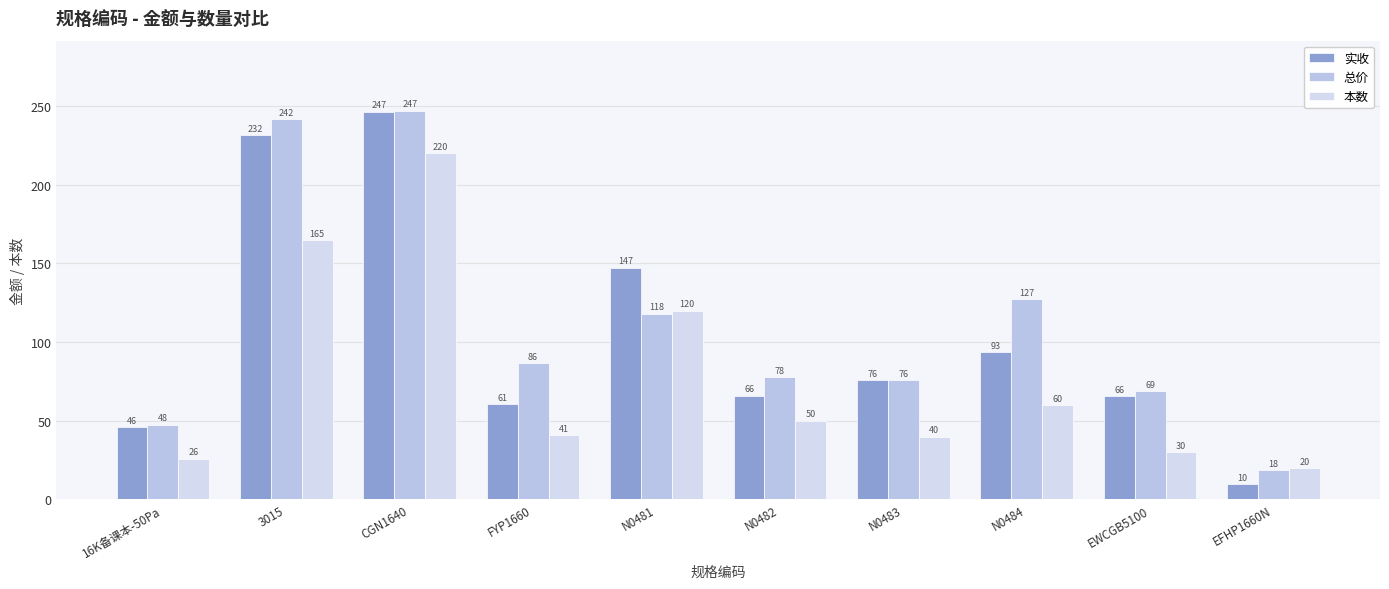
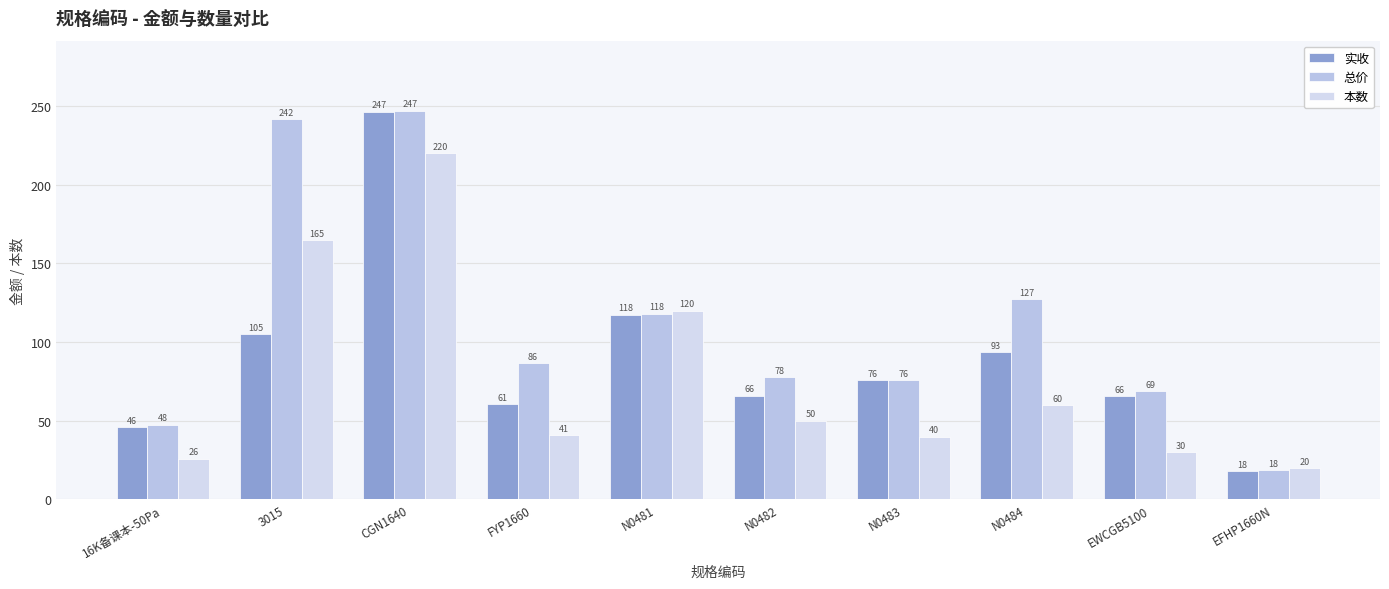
实收, 3015: 232 -> 105
实收, N0481: 147 -> 118
实收, EFHP1660N: 10 -> 18
